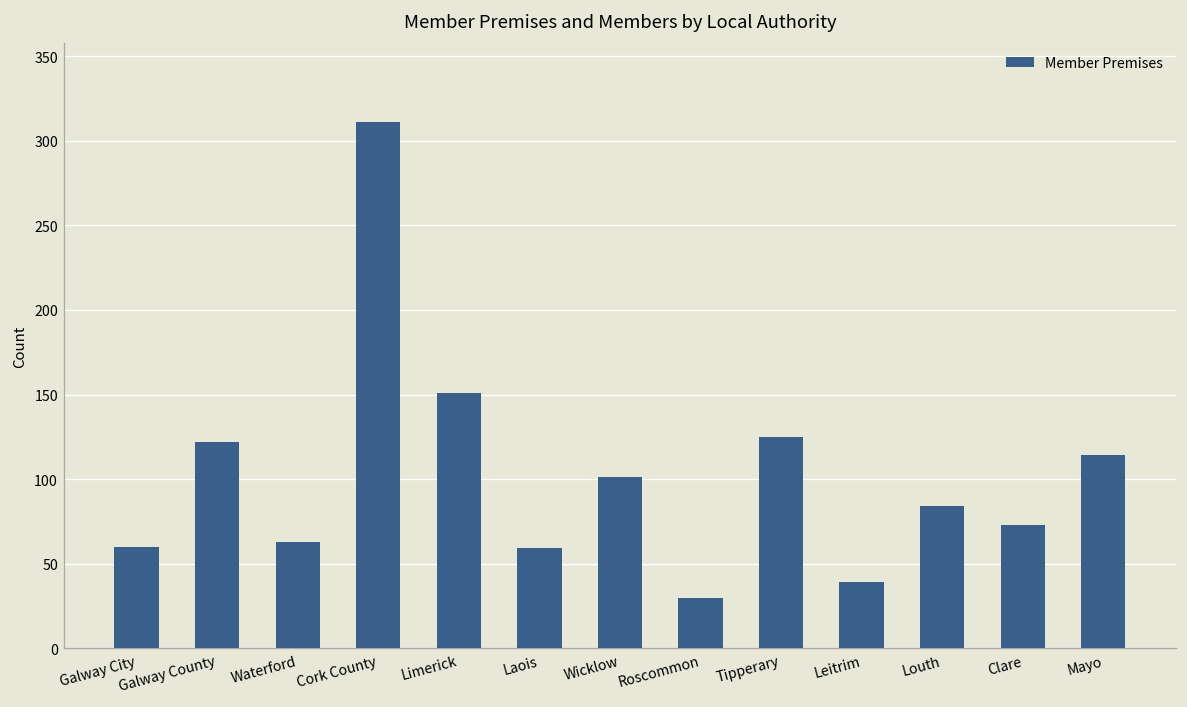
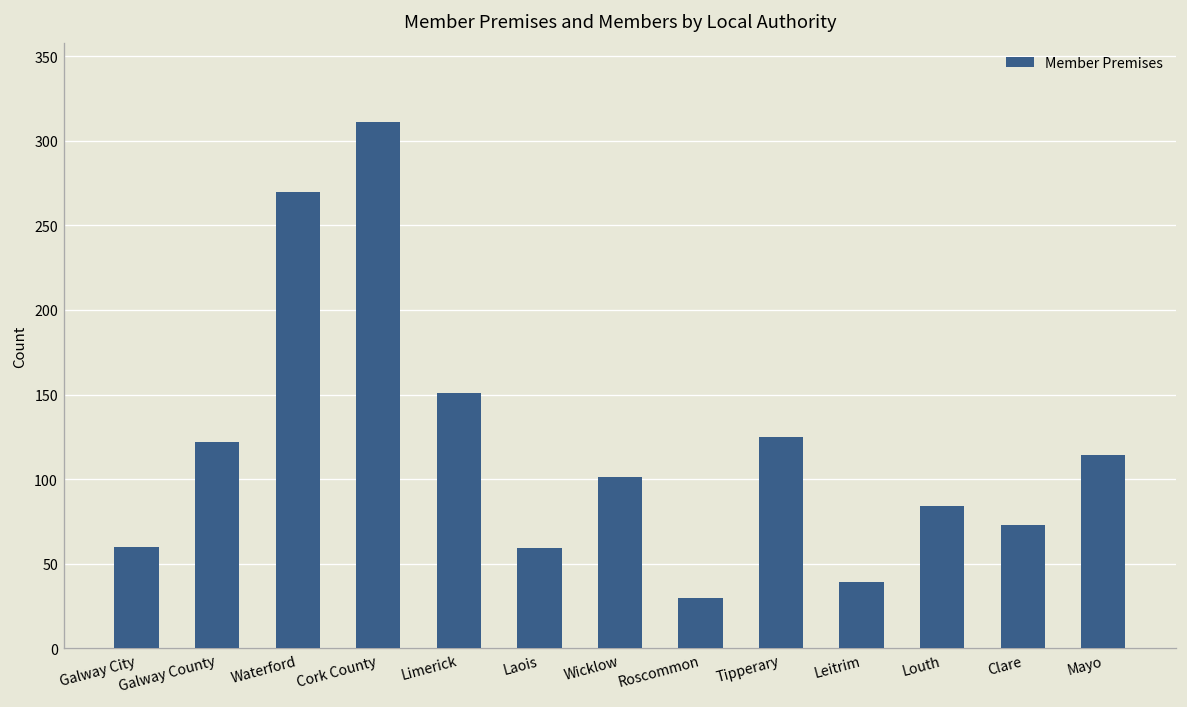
Waterford: 63 -> 270
